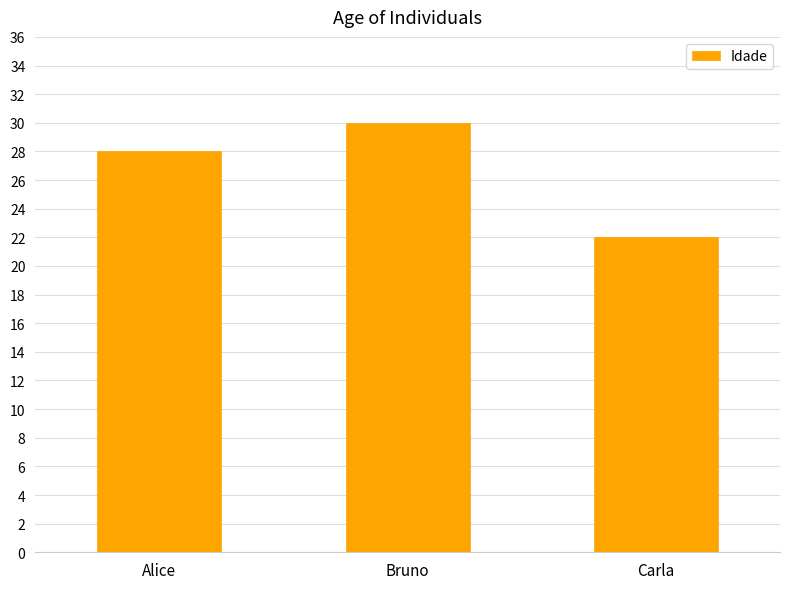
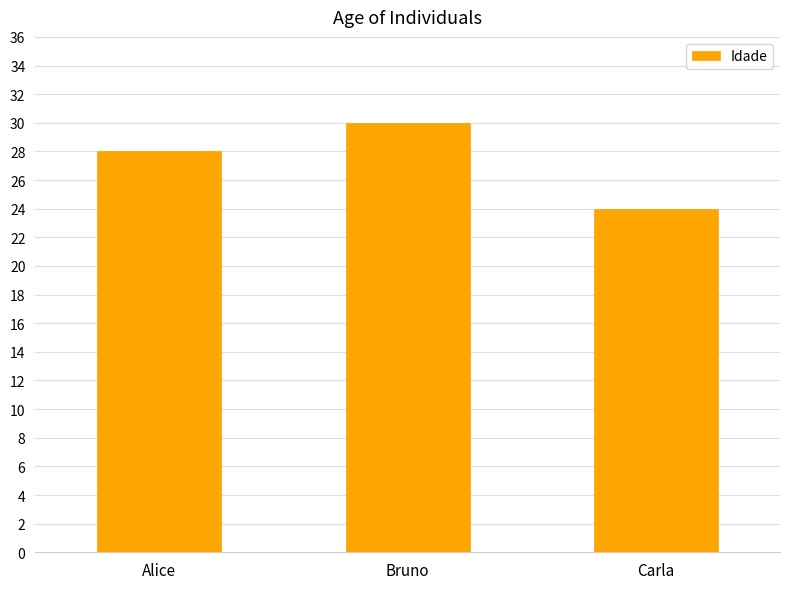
Carla: 22 -> 24
